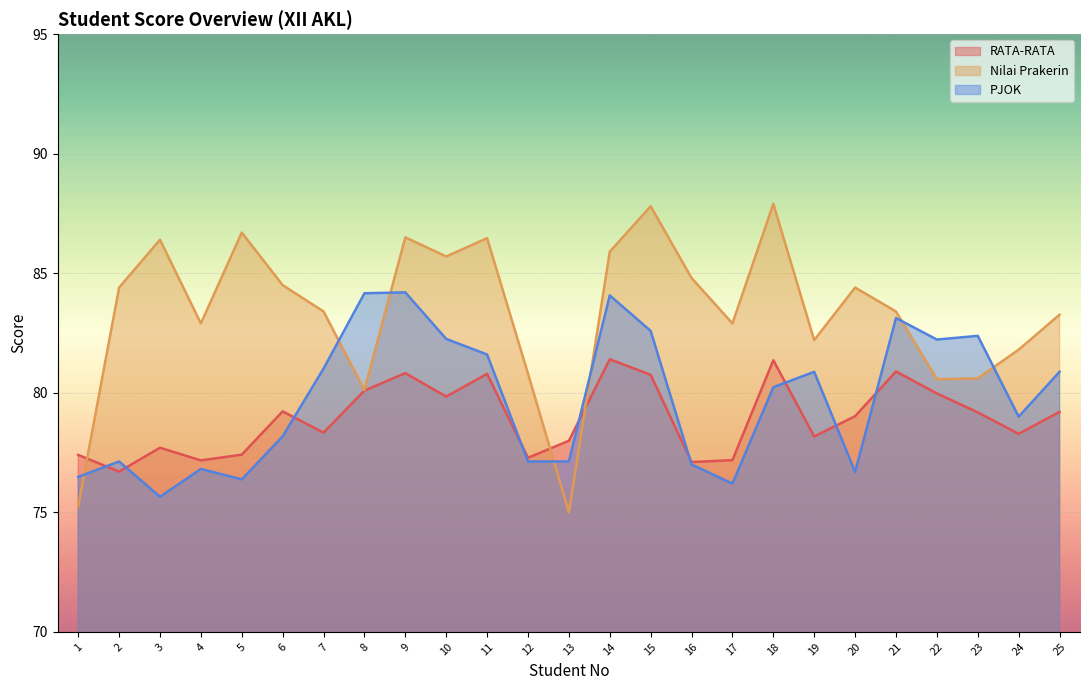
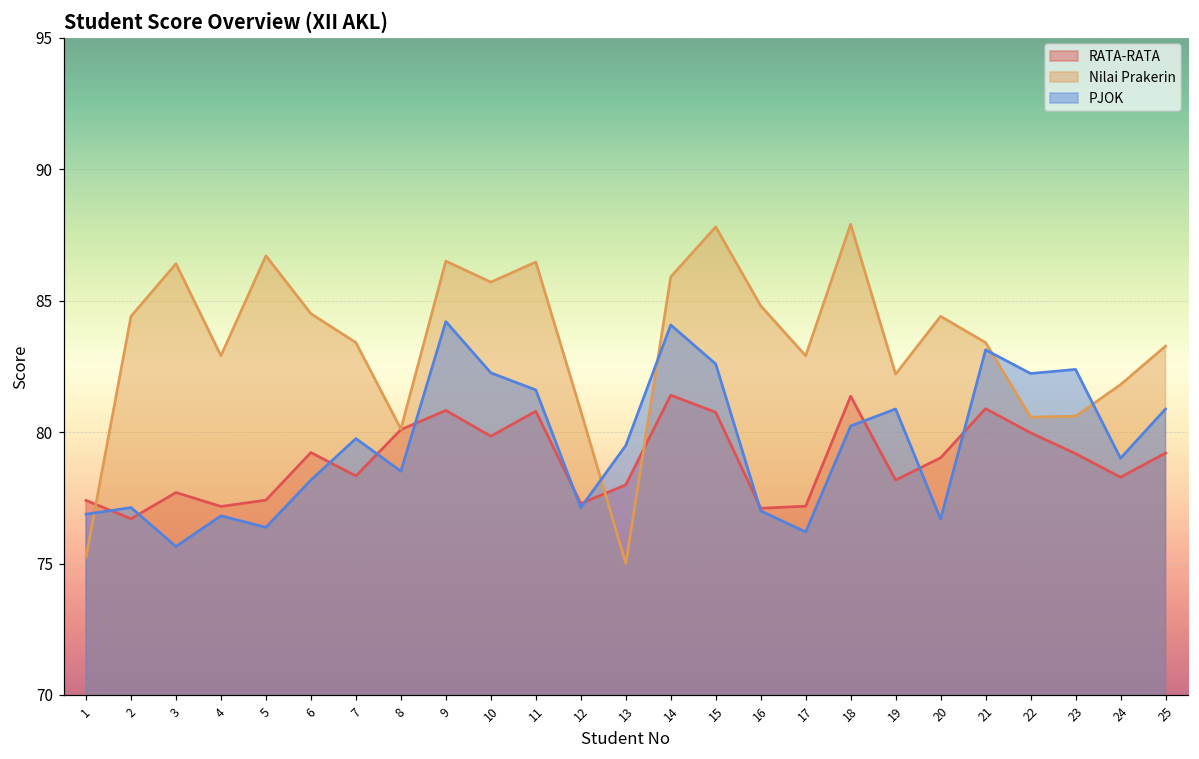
PJOK, 1: 76.5 -> 76.9
PJOK, 7: 81.0 -> 79.8
PJOK, 8: 84.2 -> 78.5
PJOK, 13: 77.1 -> 79.5
